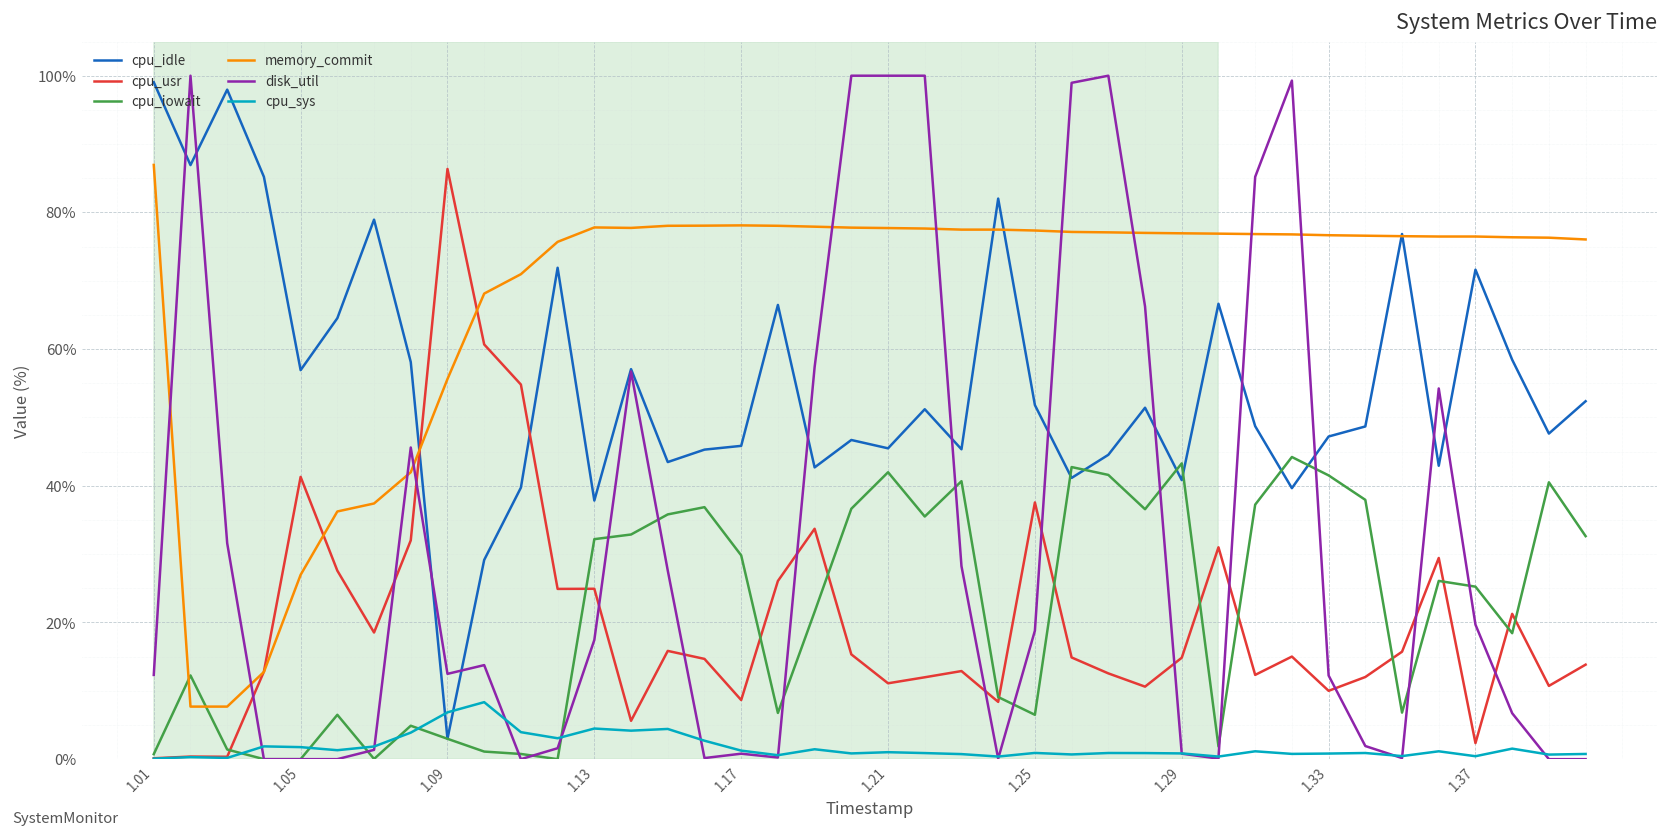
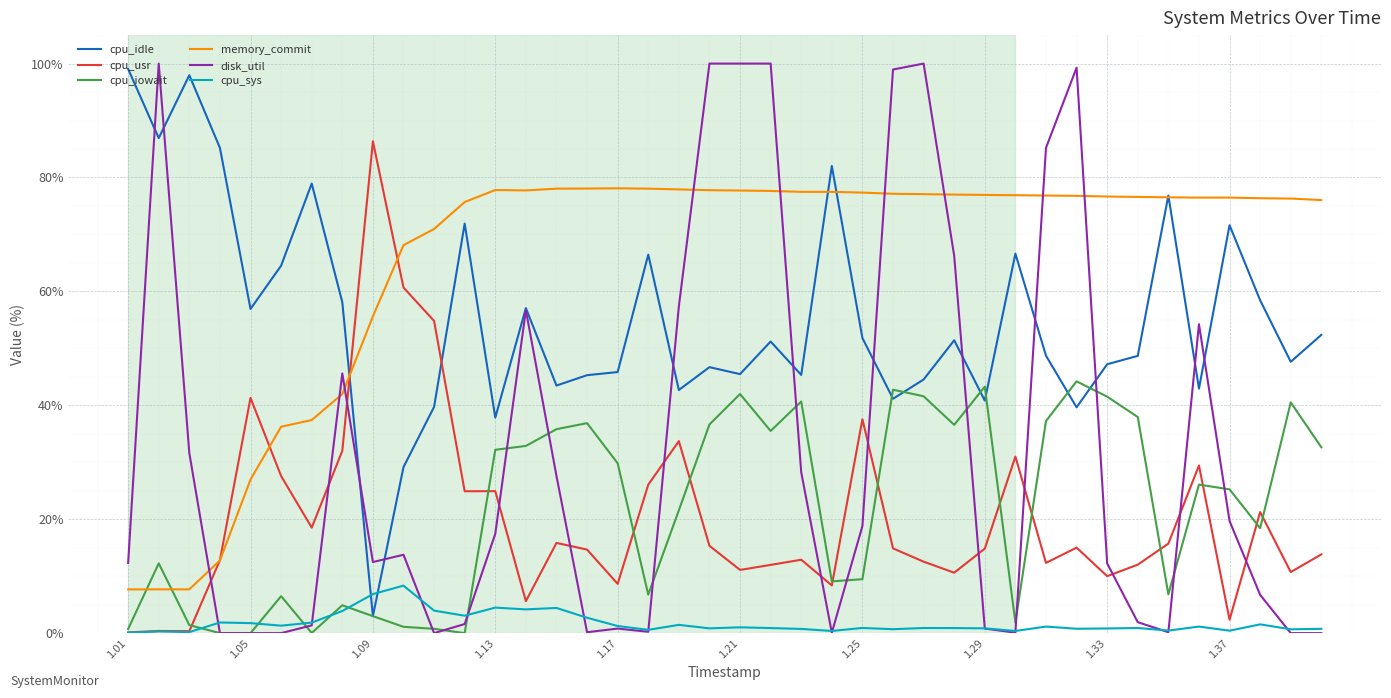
memory_commit, 1.01: 87% -> 8%
cpu_iowait, 1.25: 6% -> 9%
